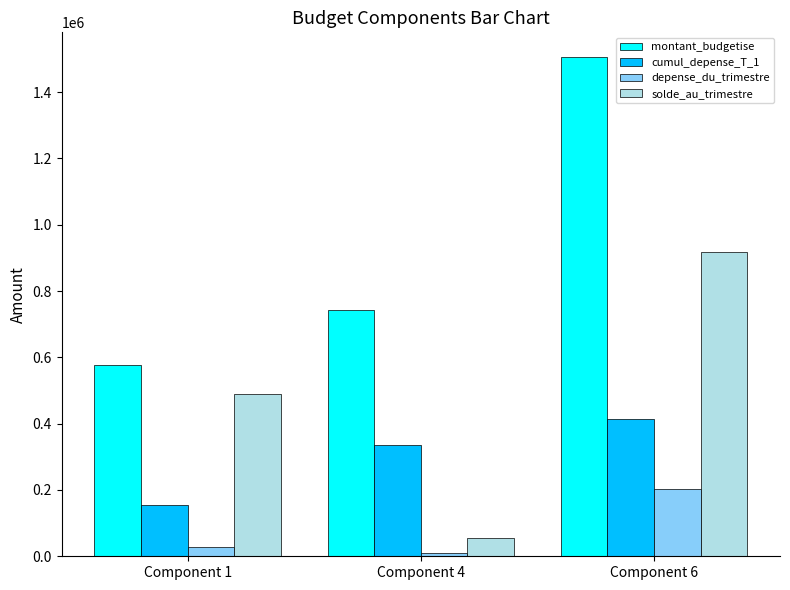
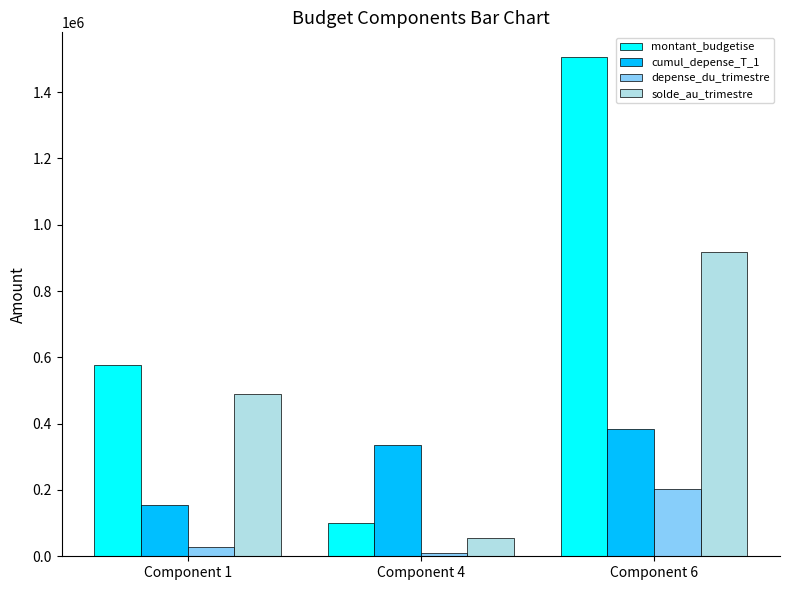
montant_budgetise, Component 4: 740000 -> 100000
cumul_depense_T_1, Component 6: 410000 -> 390000
